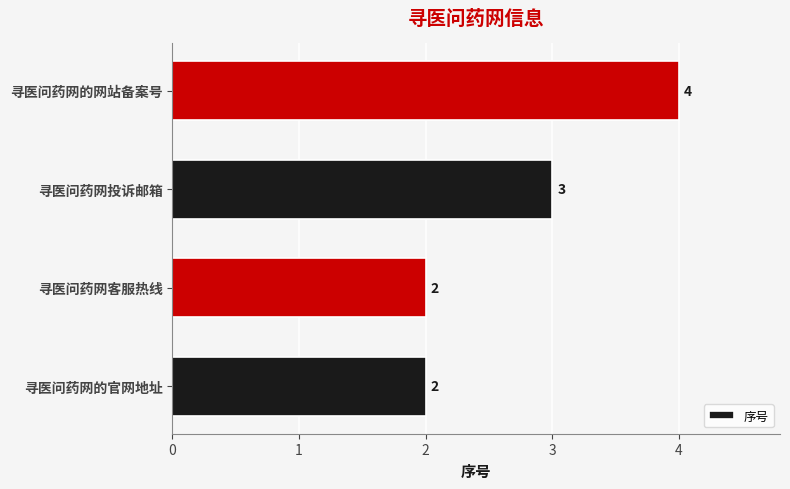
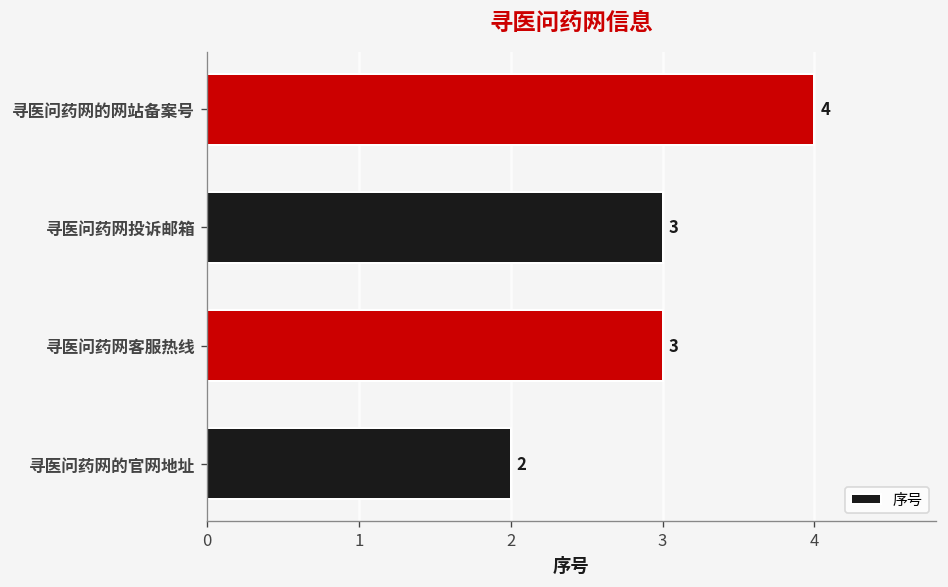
寻医问药网客服热线: 2 -> 3
